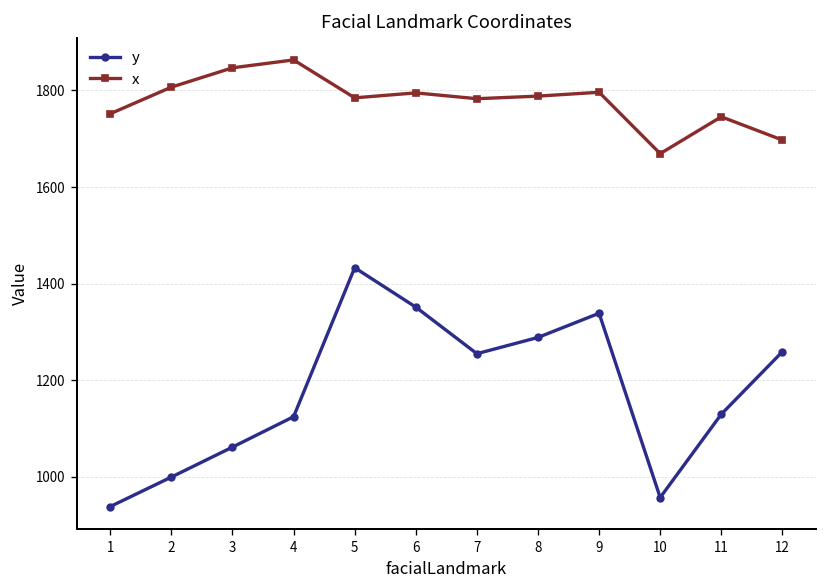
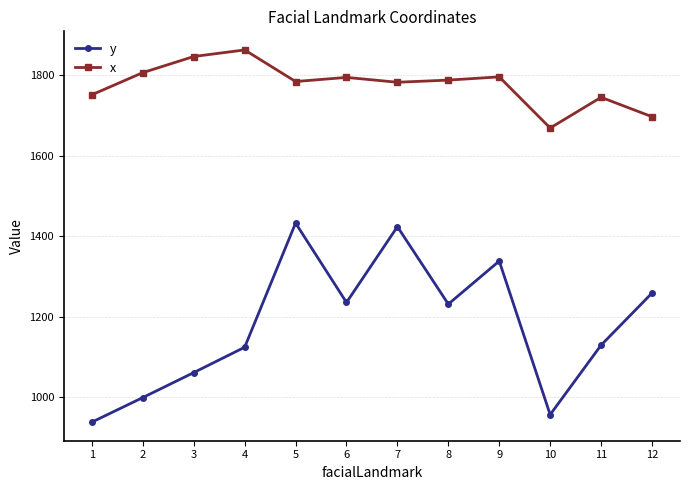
y, 6: 1350 -> 1240
y, 7: 1260 -> 1420
y, 8: 1290 -> 1230
